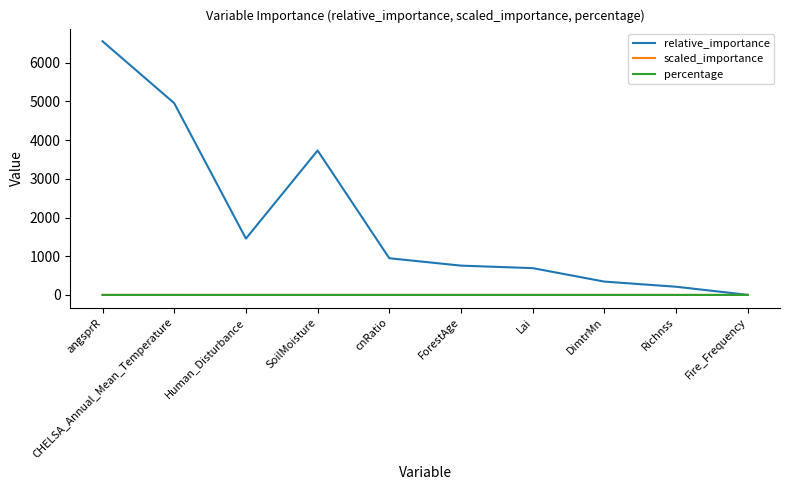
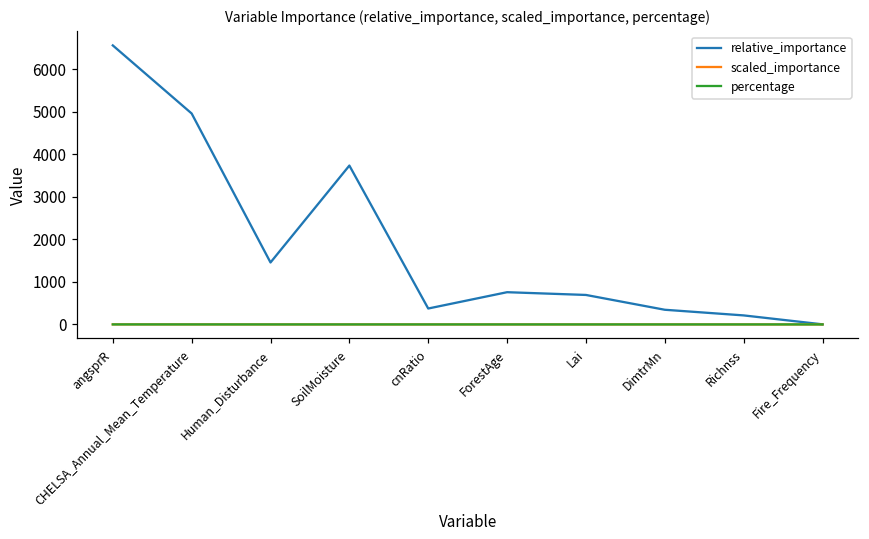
relative_importance, cnRatio: 900 -> 400
